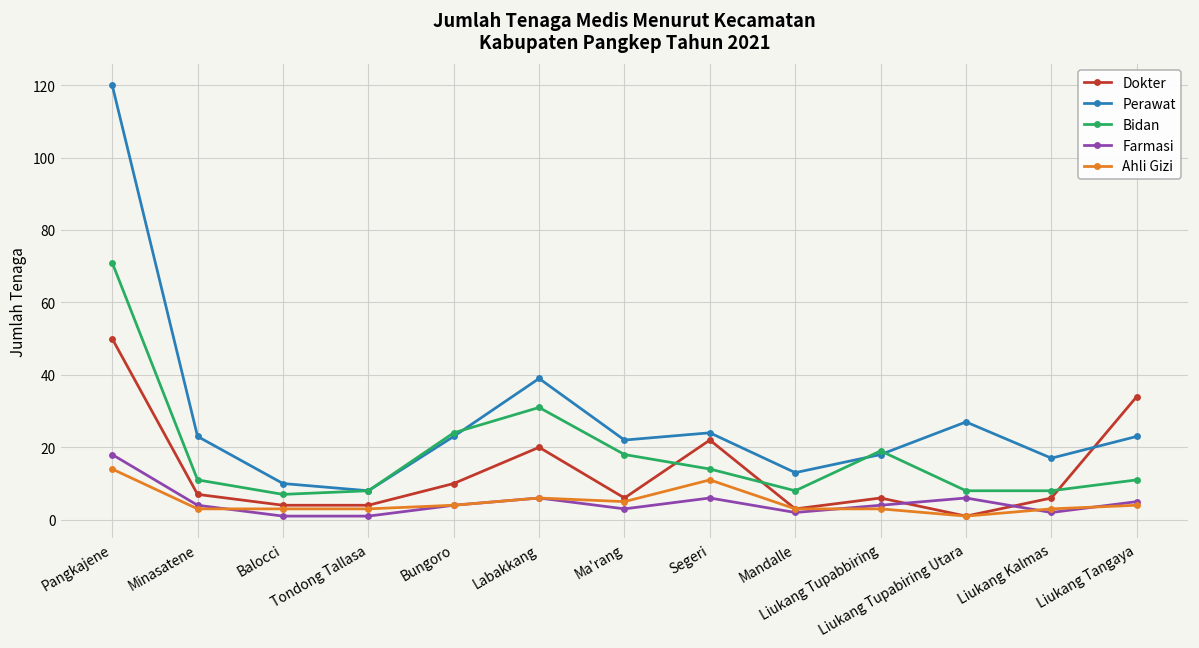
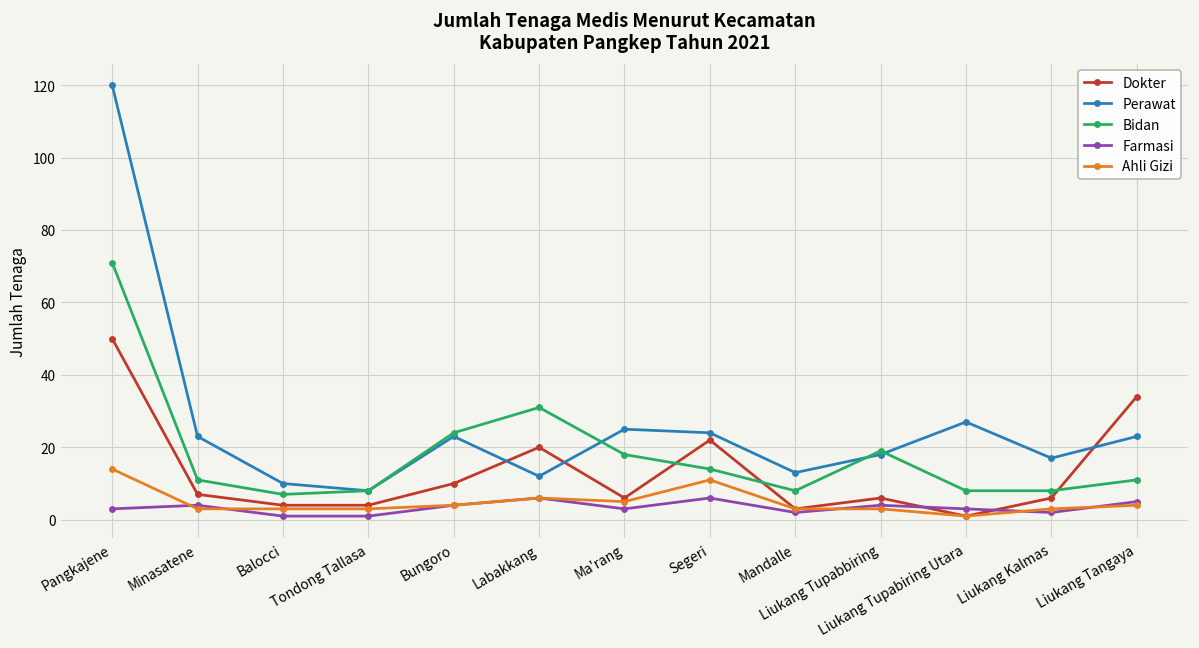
Farmasi, Pangkajene: 18 -> 3
Perawat, Labakkang: 39 -> 12
Perawat, Ma'rang: 22 -> 25
Farmasi, Liukang Tupabiring Utara: 6 -> 3
